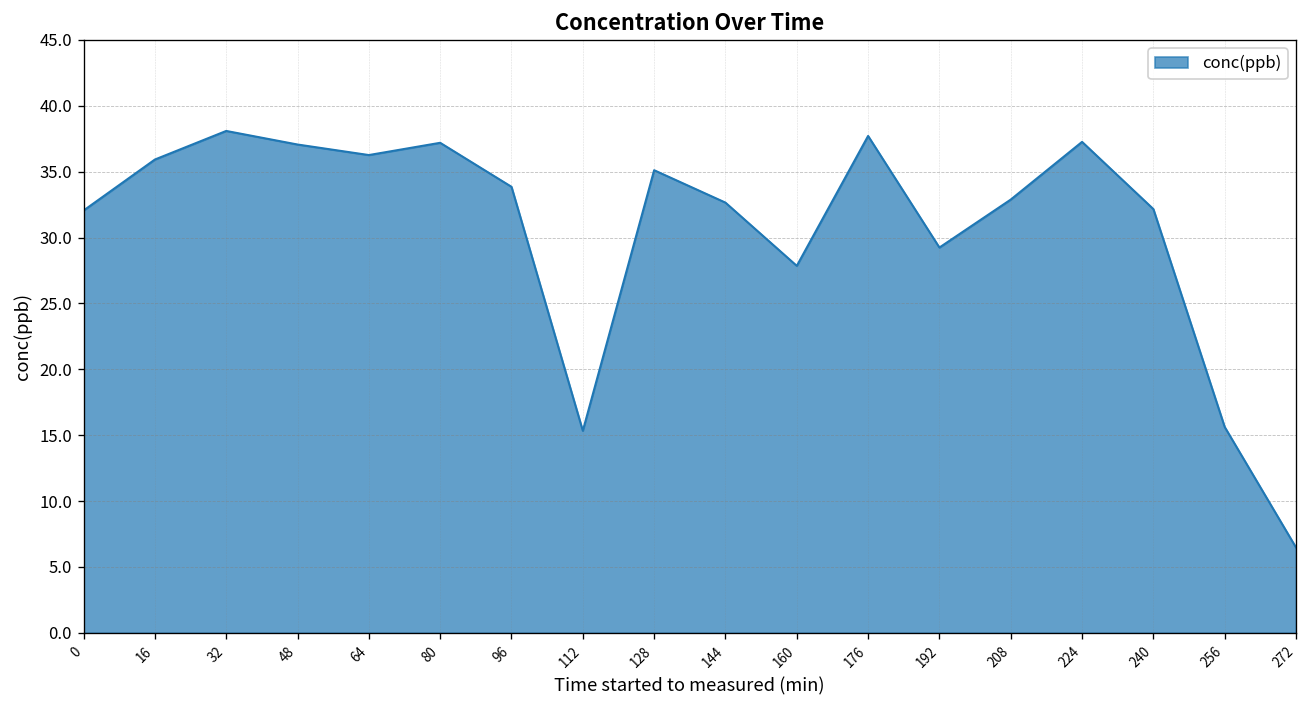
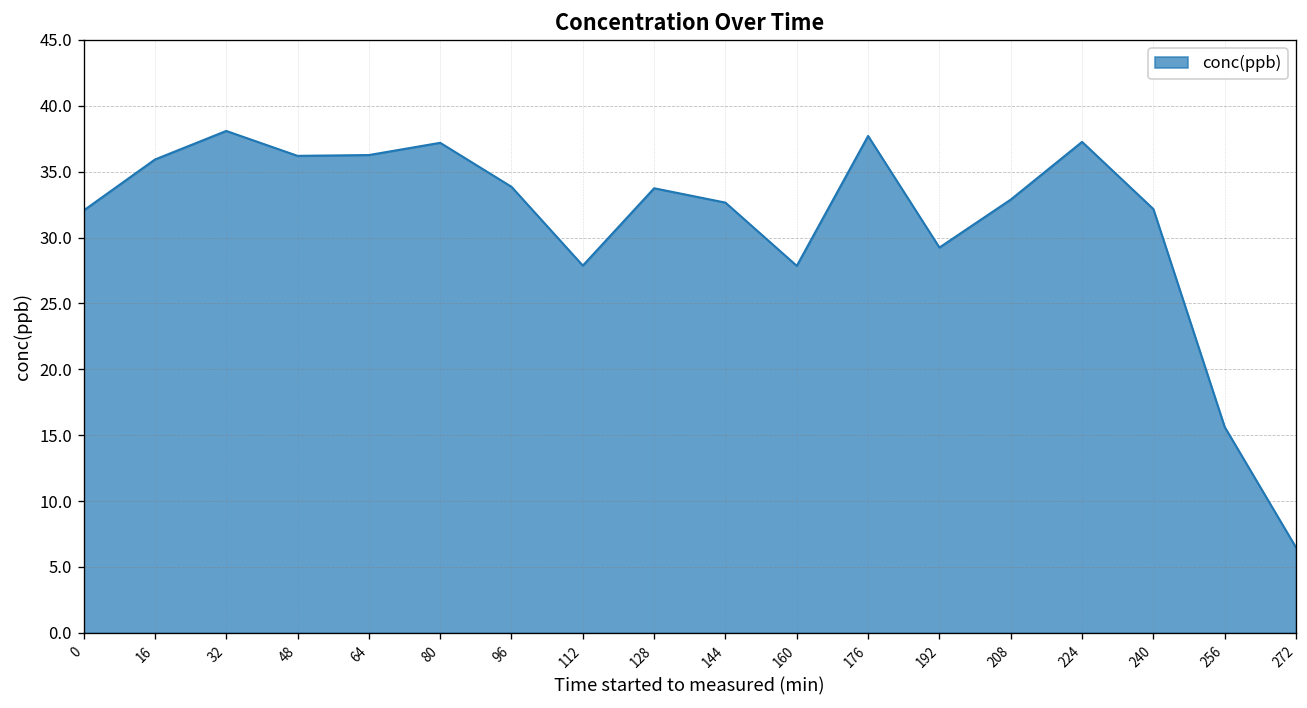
48: 37.1 -> 36.2
112: 15.3 -> 27.9
128: 35.1 -> 33.8
